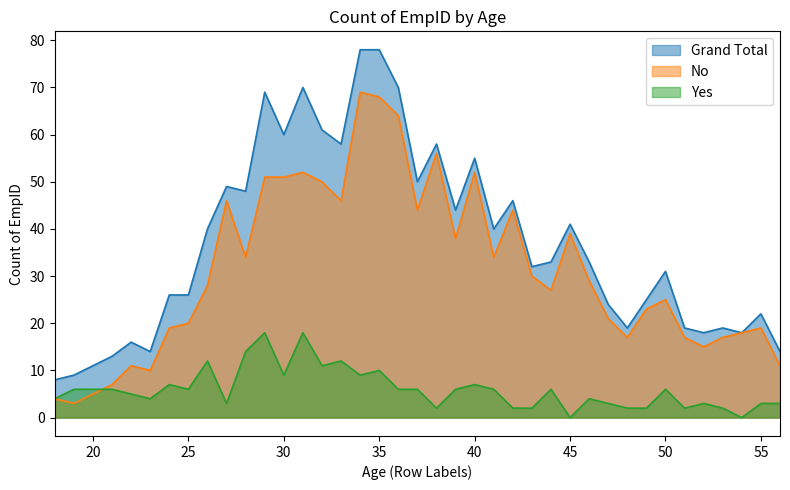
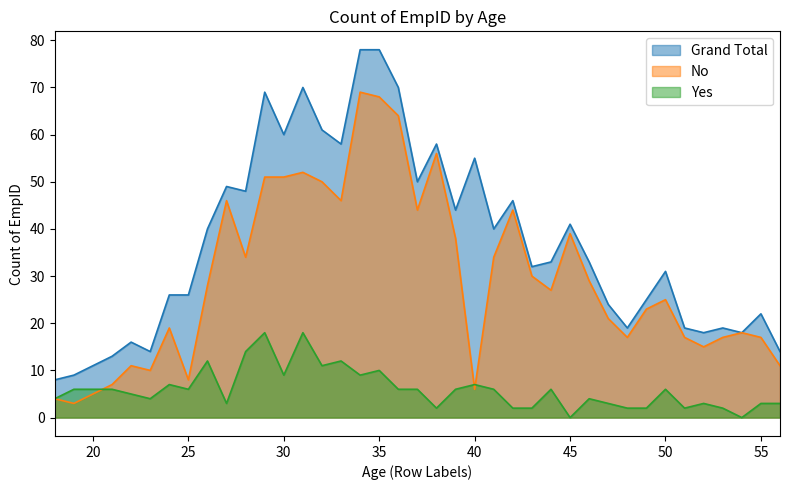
No, 25: 20 -> 8
No, 40: 52 -> 6
No, 55: 19 -> 17
